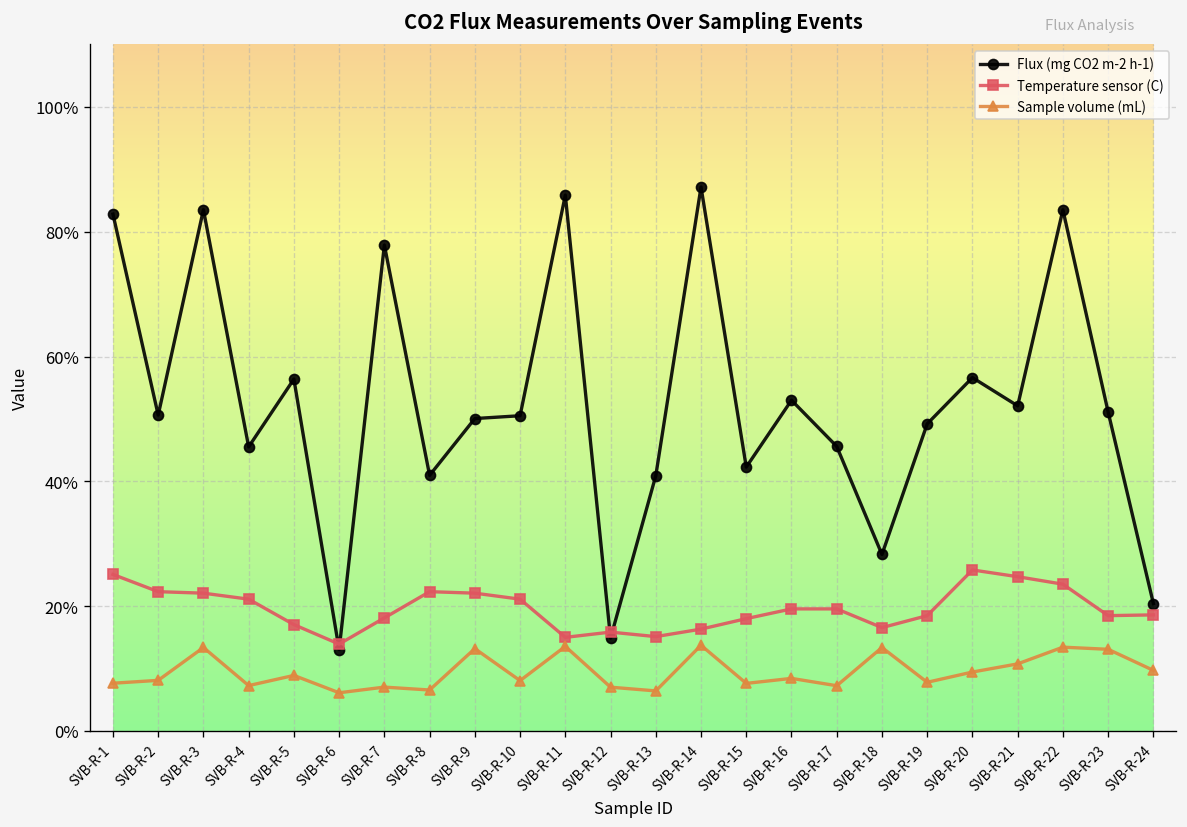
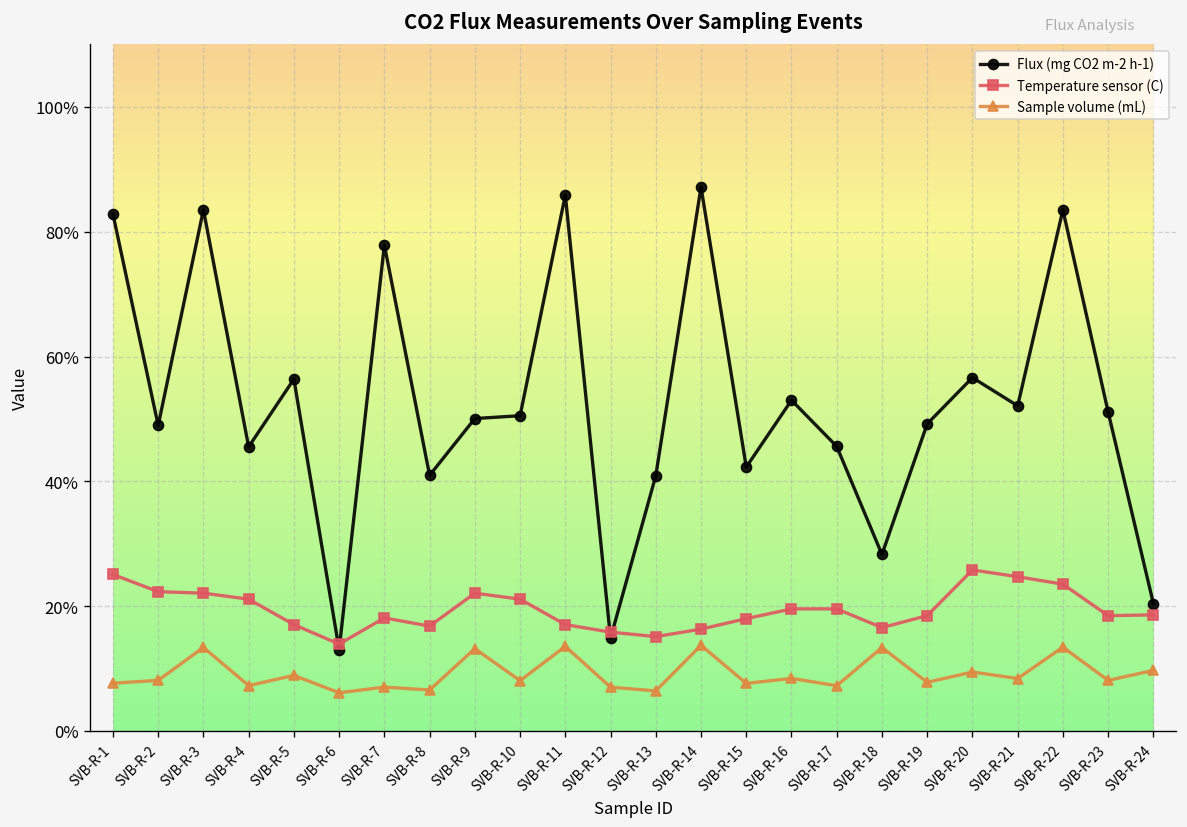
Flux (mg CO2 m-2 h-1), SVB-R-2: 51% -> 49%
Temperature sensor (C), SVB-R-8: 22% -> 17%
Temperature sensor (C), SVB-R-11: 15% -> 17%
Sample volume (mL), SVB-R-21: 11% -> 8%
Sample volume (mL), SVB-R-23: 13% -> 8%
